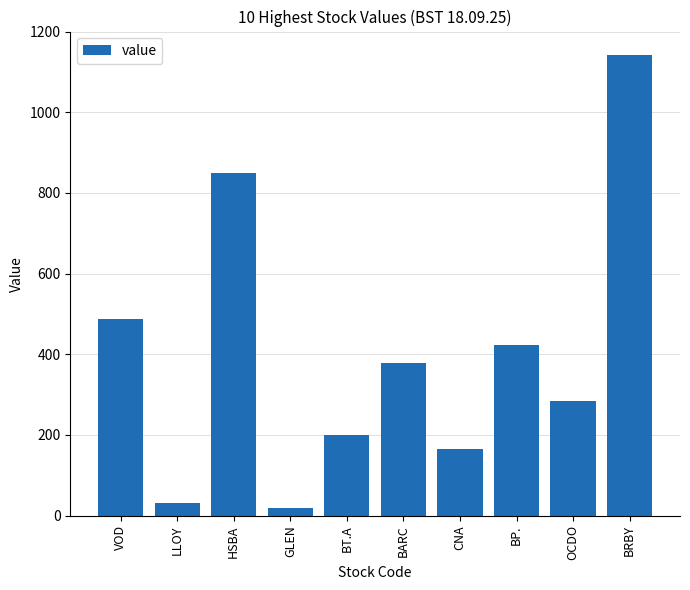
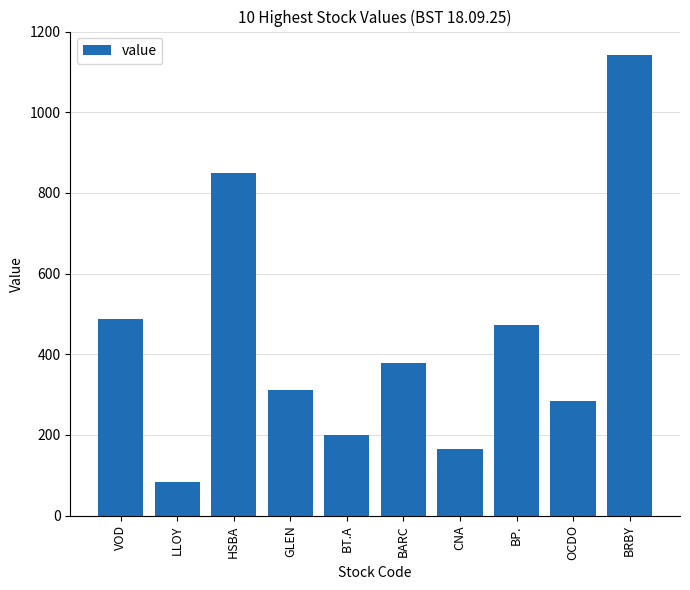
LLOY: 30 -> 80
GLEN: 20 -> 310
BP.: 420 -> 470
